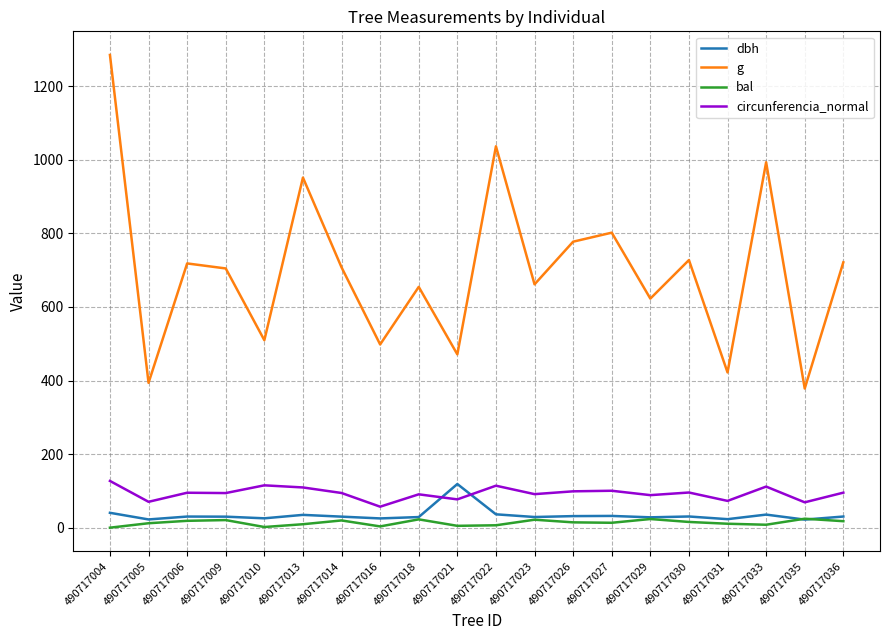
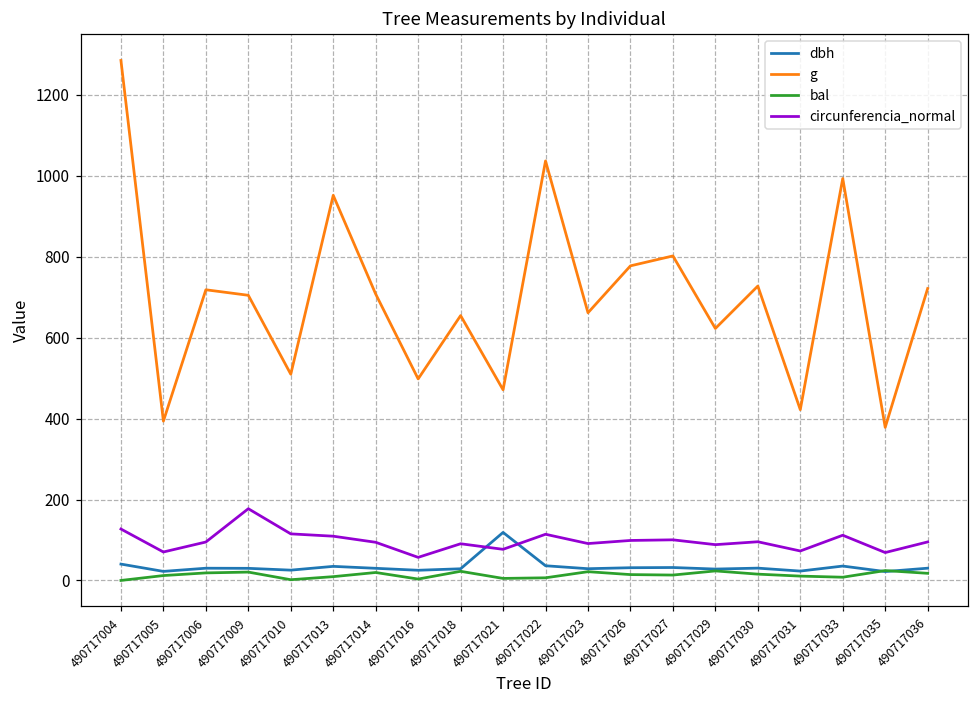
circunferencia_normal, 490717009: 90 -> 180
